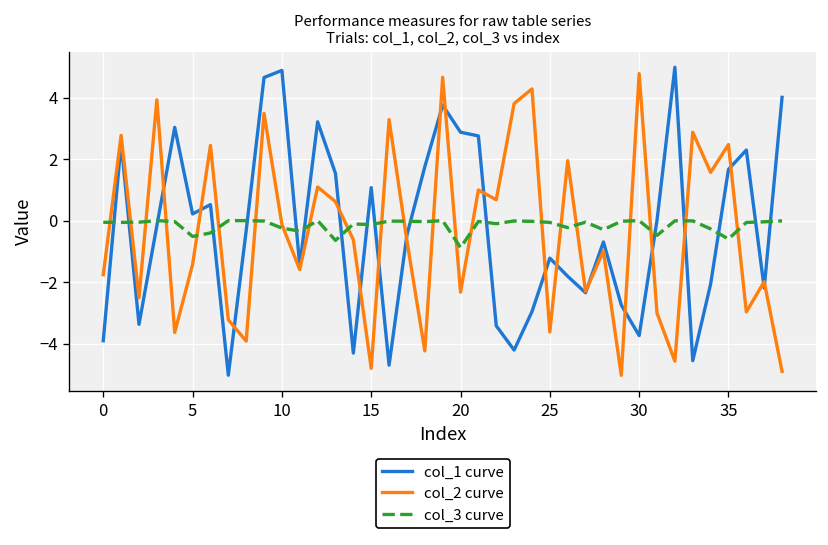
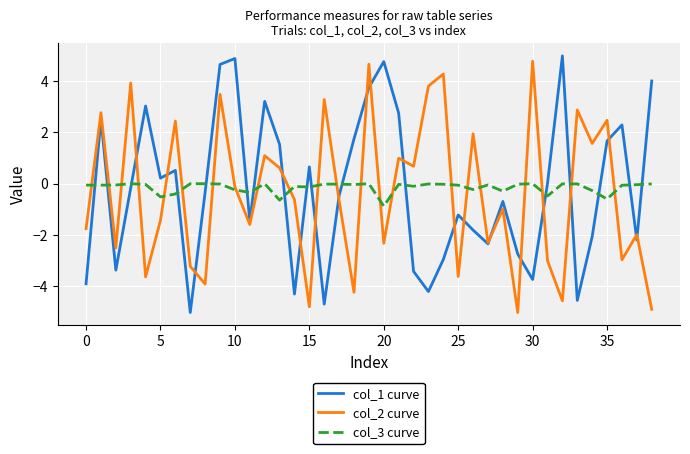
col_1 curve, 15: 1.1 -> 0.7
col_1 curve, 20: 2.9 -> 4.8
